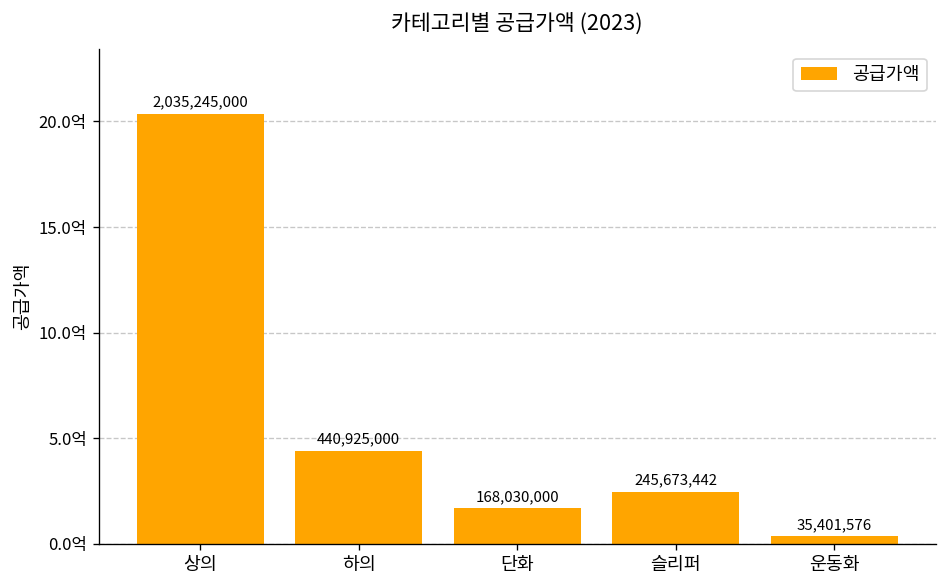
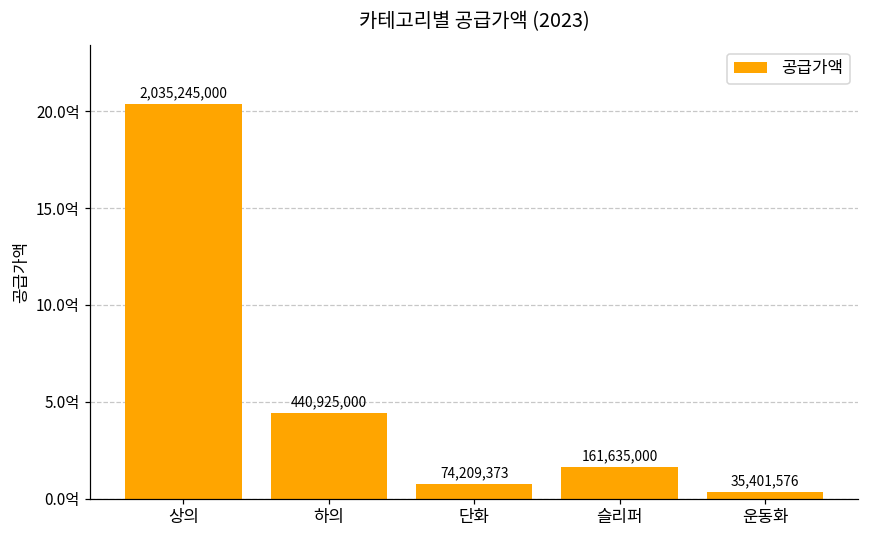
단화: 168,030,000 -> 74,209,373
슬리퍼: 245,673,442 -> 161,635,000
